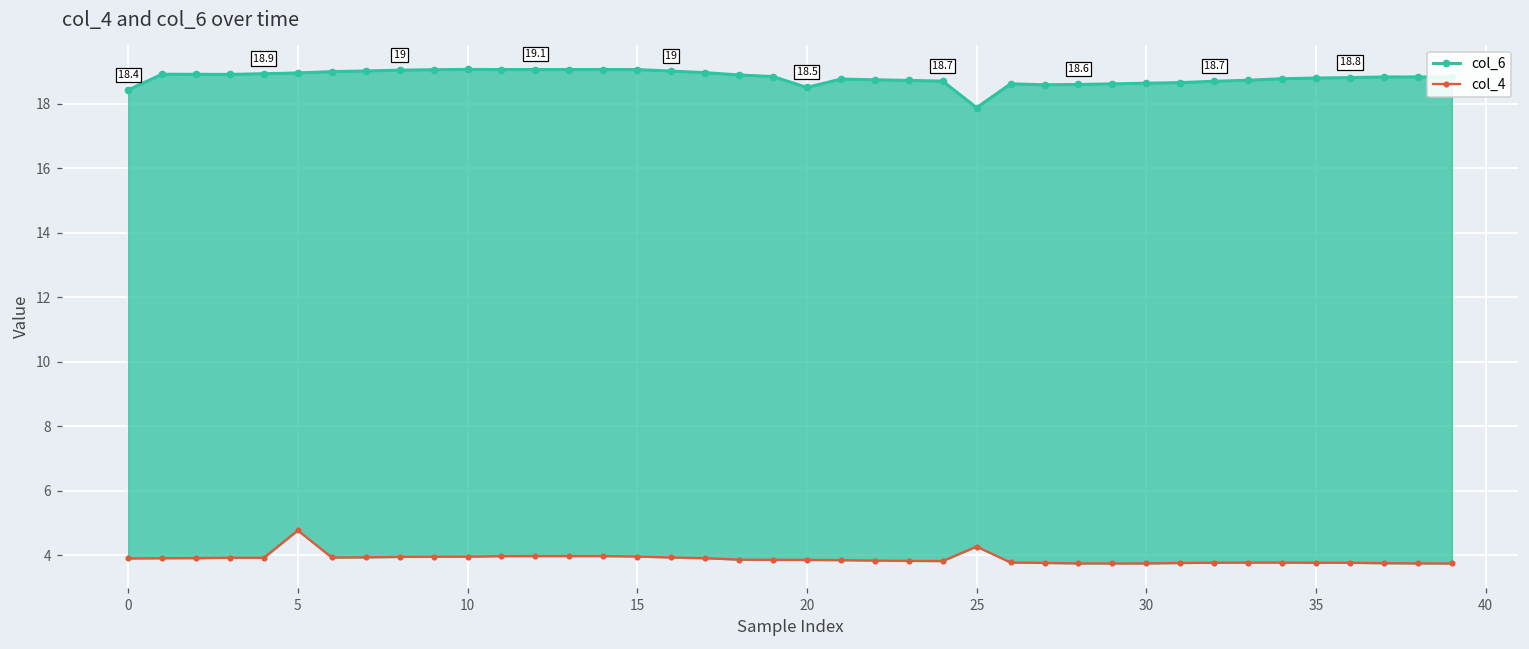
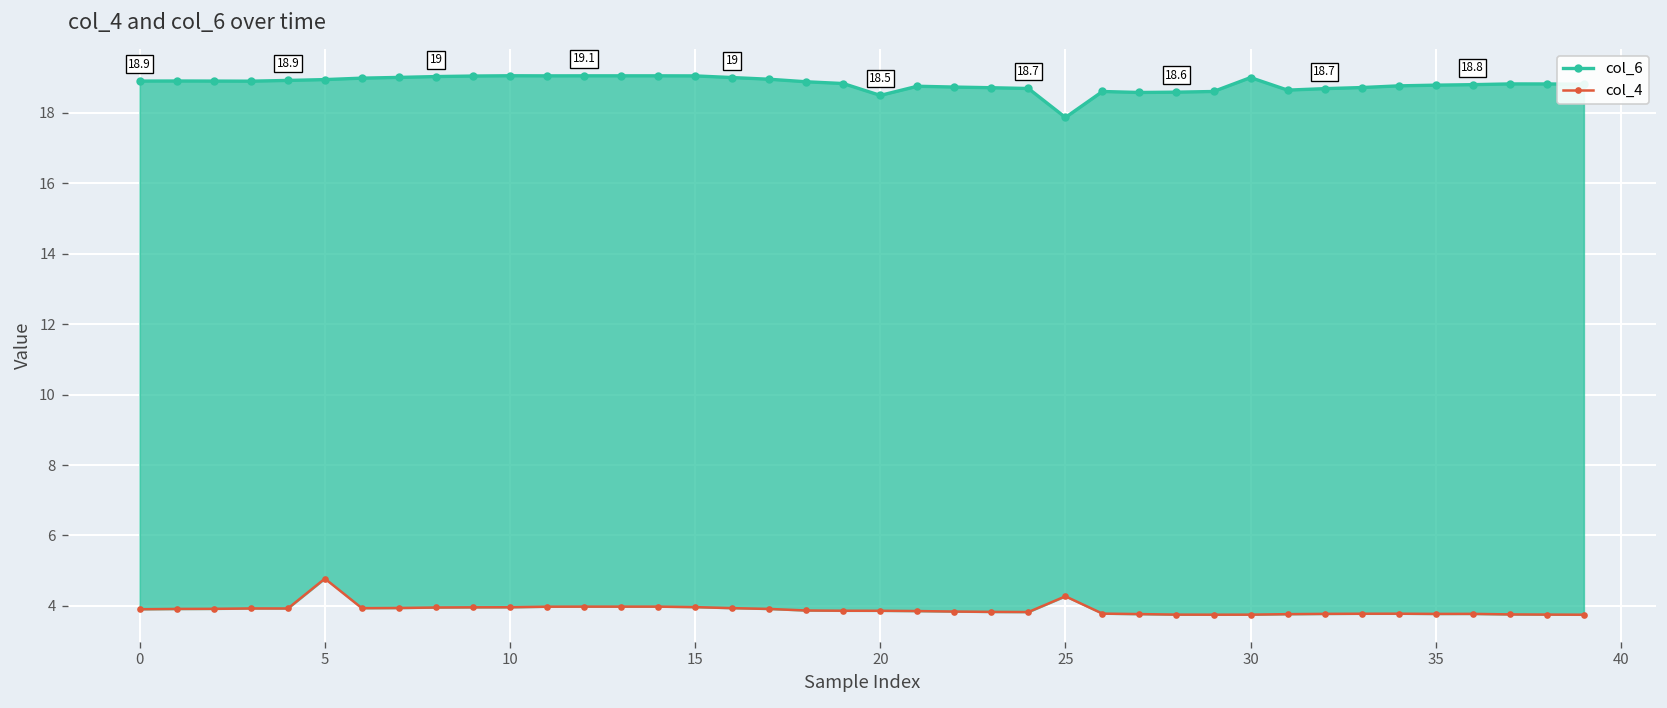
col_6, 0: 18.4 -> 18.9
col_6, 30: 18.6 -> 19.0
